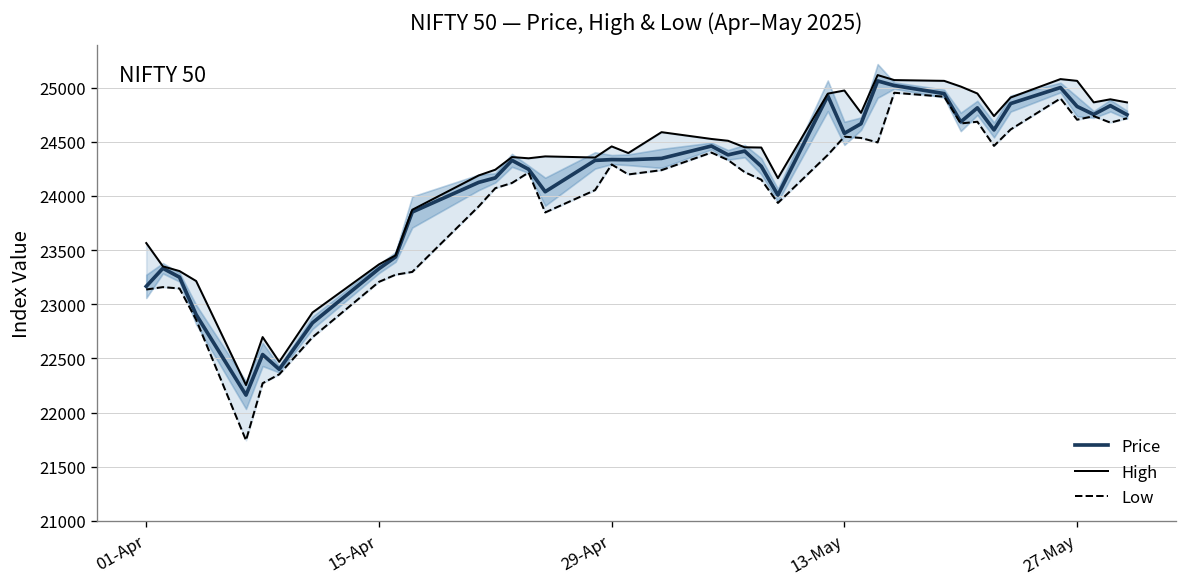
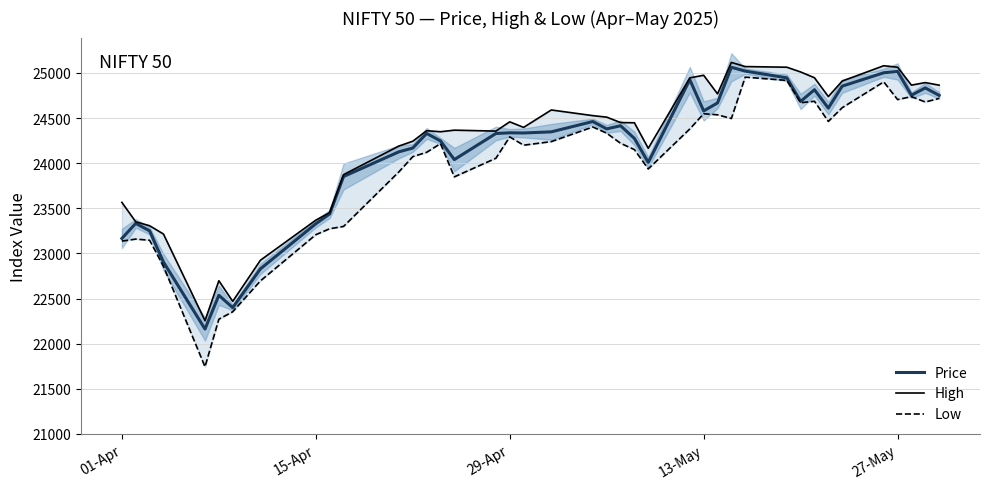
Price, 27-May: 24800 -> 25000
